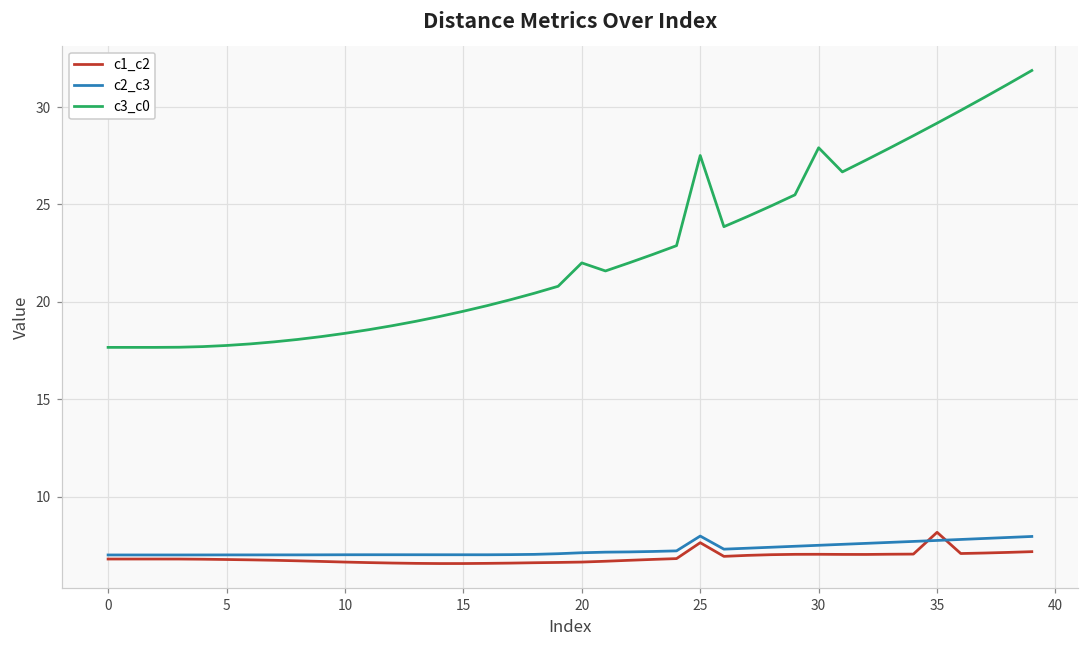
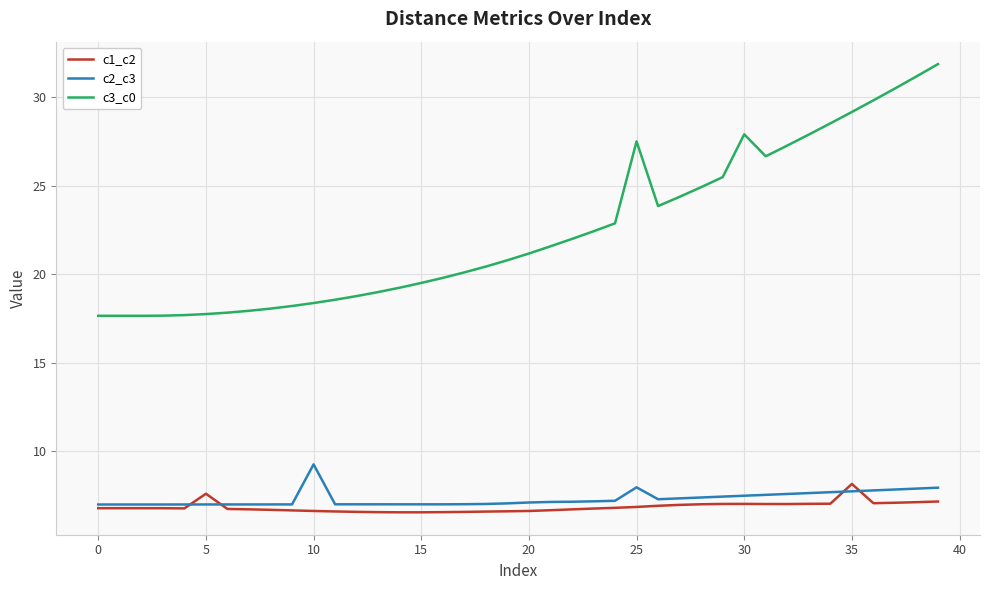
c1_c2, 5: 6.8 -> 7.6
c2_c3, 10: 7.0 -> 9.3
c3_c0, 20: 22.0 -> 21.2
c1_c2, 25: 7.6 -> 6.9
